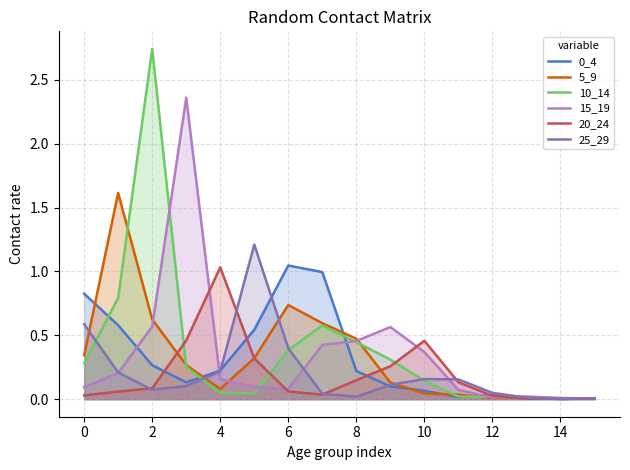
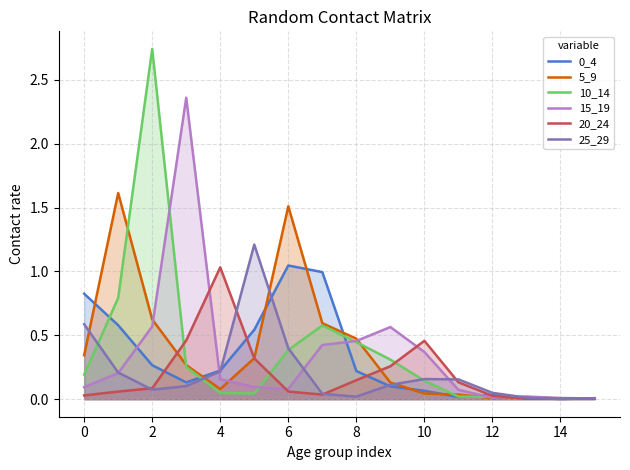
10_14, 0: 0.28 -> 0.19
5_9, 6: 0.74 -> 1.51
